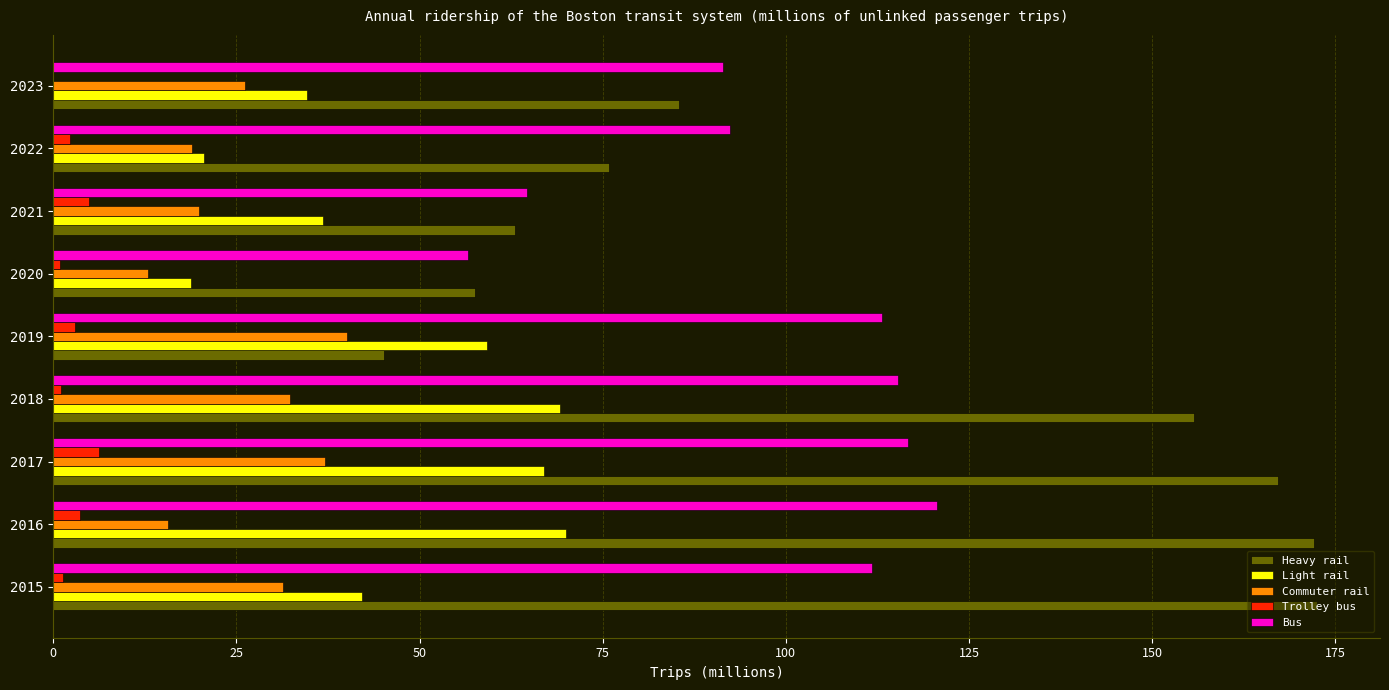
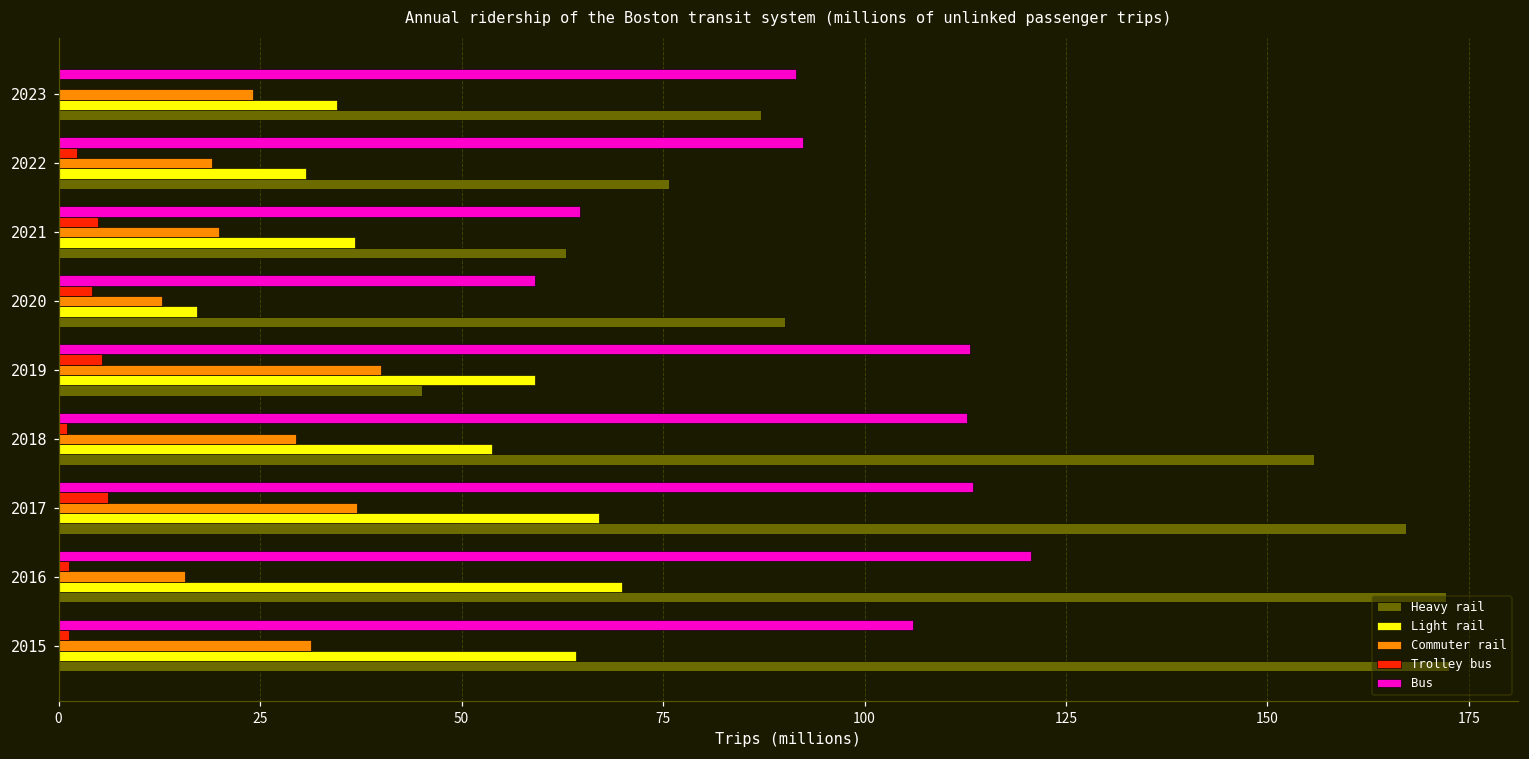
Commuter rail, 2023: 26 -> 24
Heavy rail, 2023: 85 -> 87
Light rail, 2022: 21 -> 31
Bus, 2020: 57 -> 59
Trolley bus, 2020: 1 -> 4
Light rail, 2020: 19 -> 17
Heavy rail, 2020: 58 -> 90
Trolley bus, 2019: 3 -> 5
Bus, 2018: 115 -> 113
Commuter rail, 2018: 32 -> 29
Light rail, 2018: 69 -> 54
Bus, 2017: 117 -> 114
Trolley bus, 2016: 4 -> 1
Bus, 2015: 112 -> 106
Light rail, 2015: 42 -> 64
